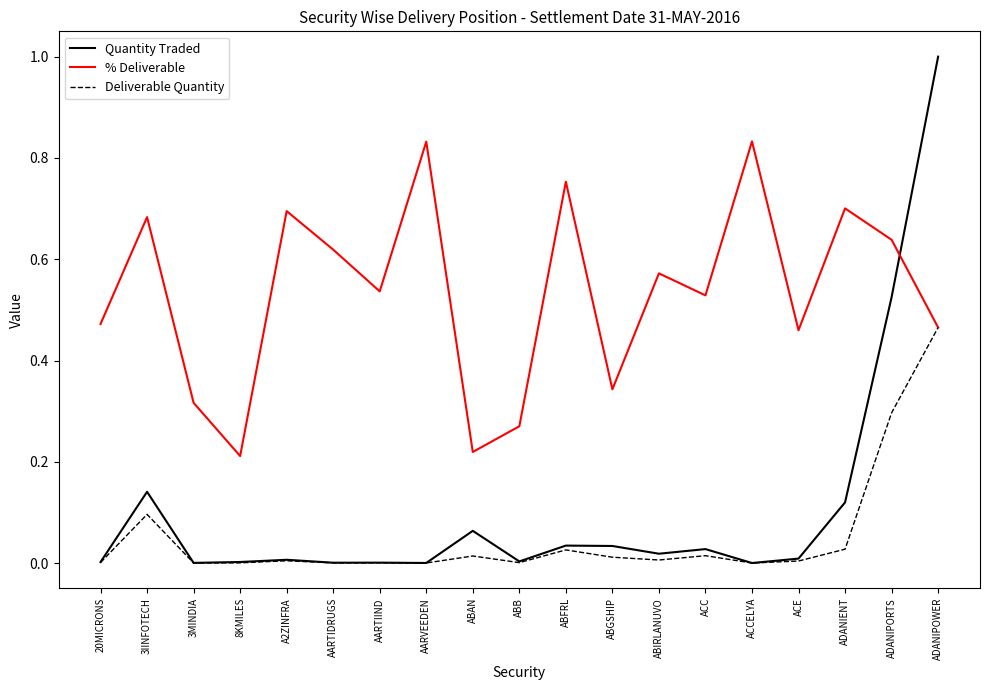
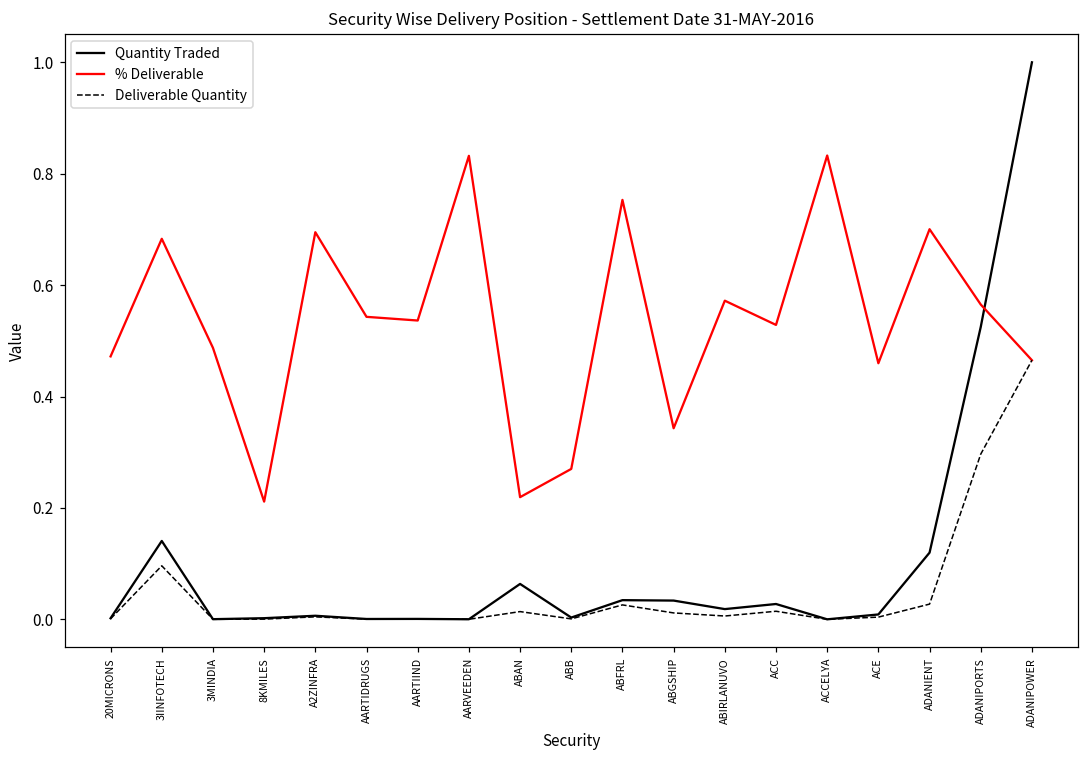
% Deliverable, 3MINDIA: 0.32 -> 0.49
% Deliverable, AARTIDRUGS: 0.62 -> 0.54
% Deliverable, ADANIPORTS: 0.64 -> 0.57
